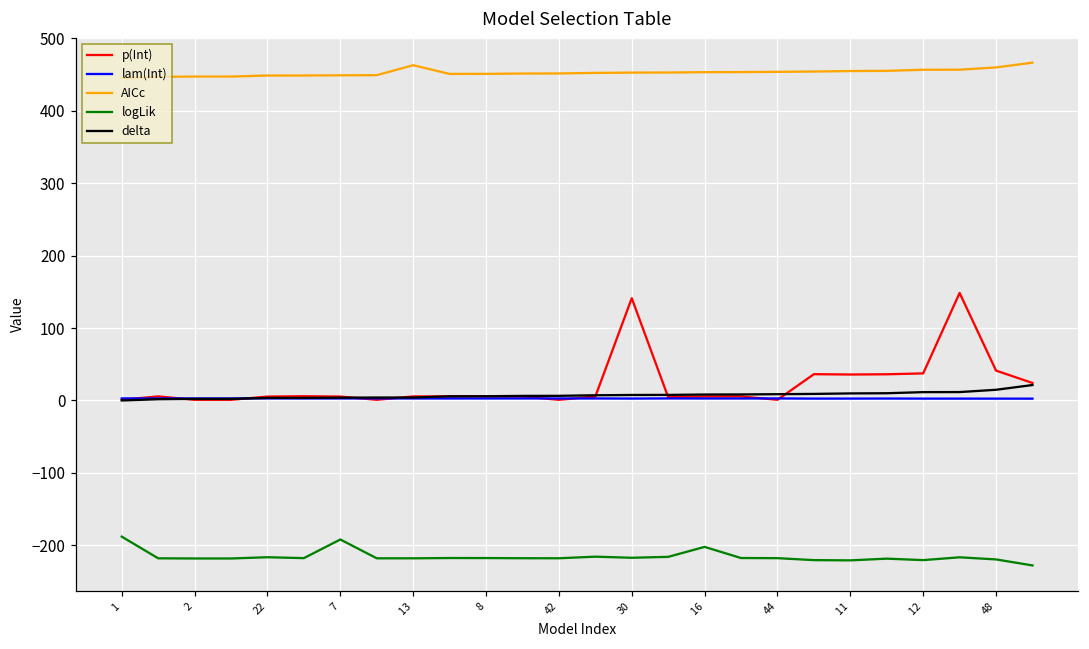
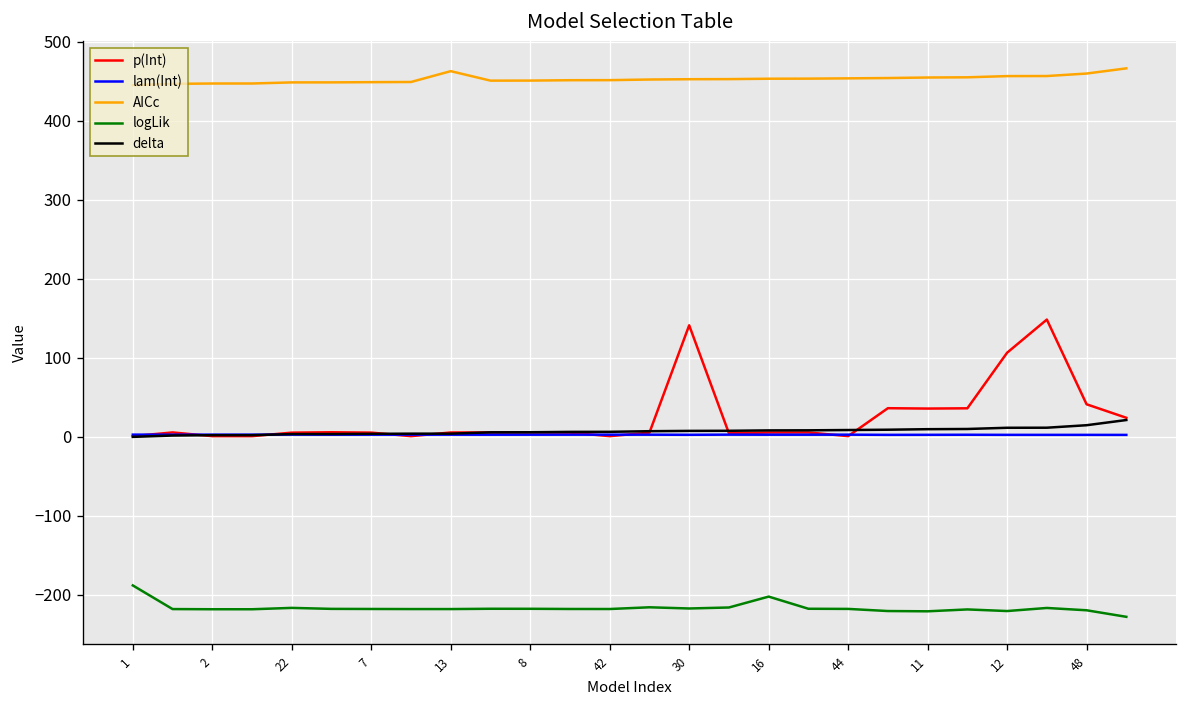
logLik, 7: -190 -> -220
p(Int), 12: 40 -> 110
